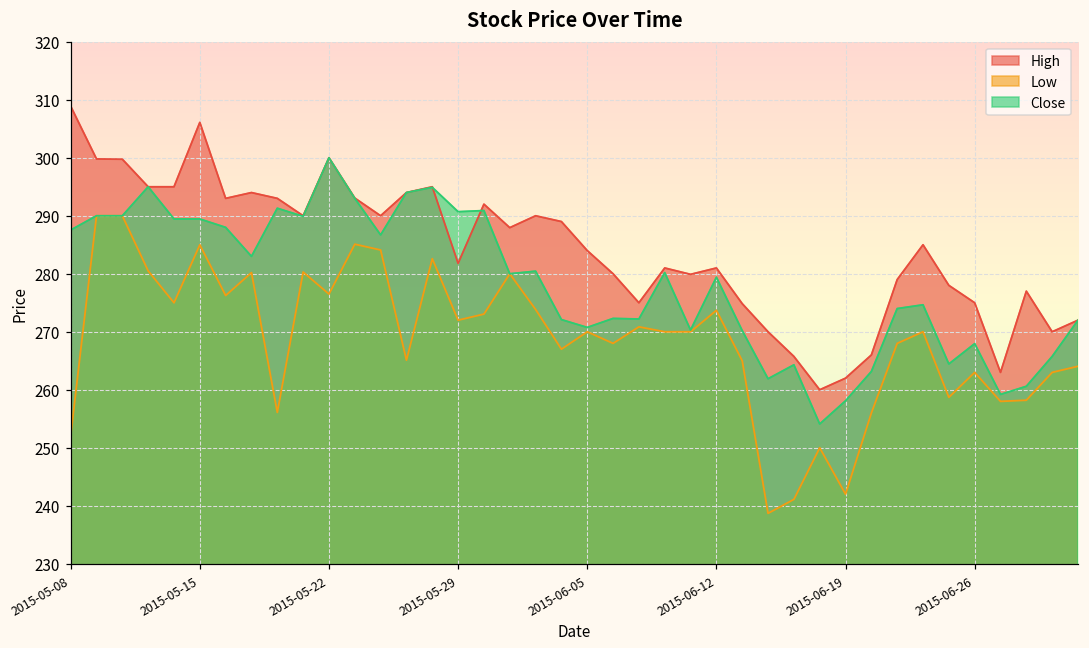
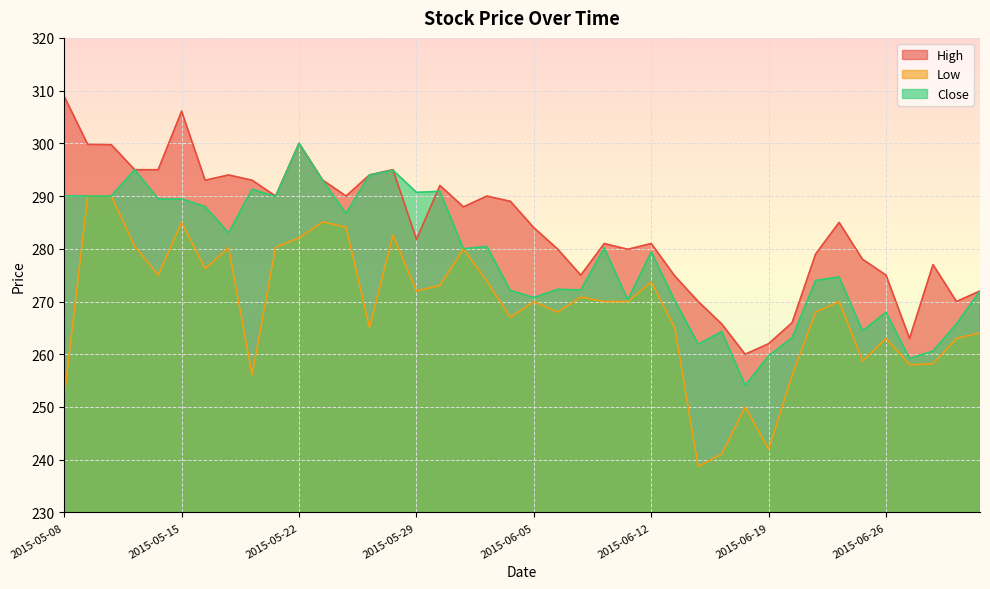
Close, 2015-05-08: 288 -> 290
Low, 2015-05-22: 277 -> 282
Close, 2015-06-19: 258 -> 260
